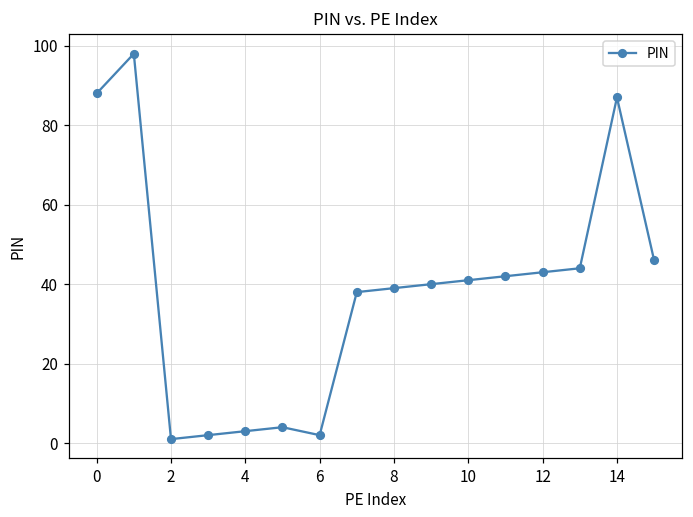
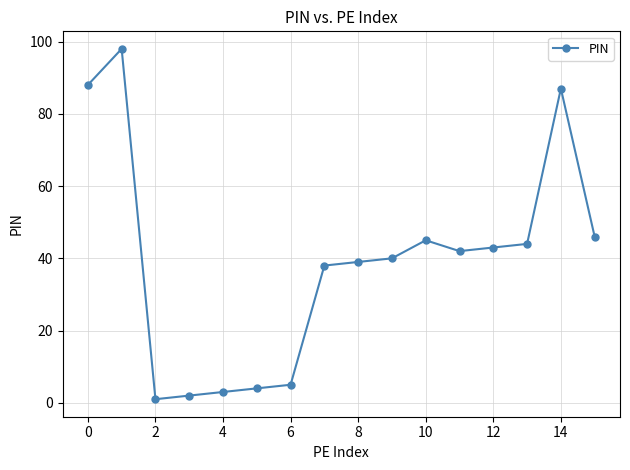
6: 2 -> 5
10: 41 -> 45
